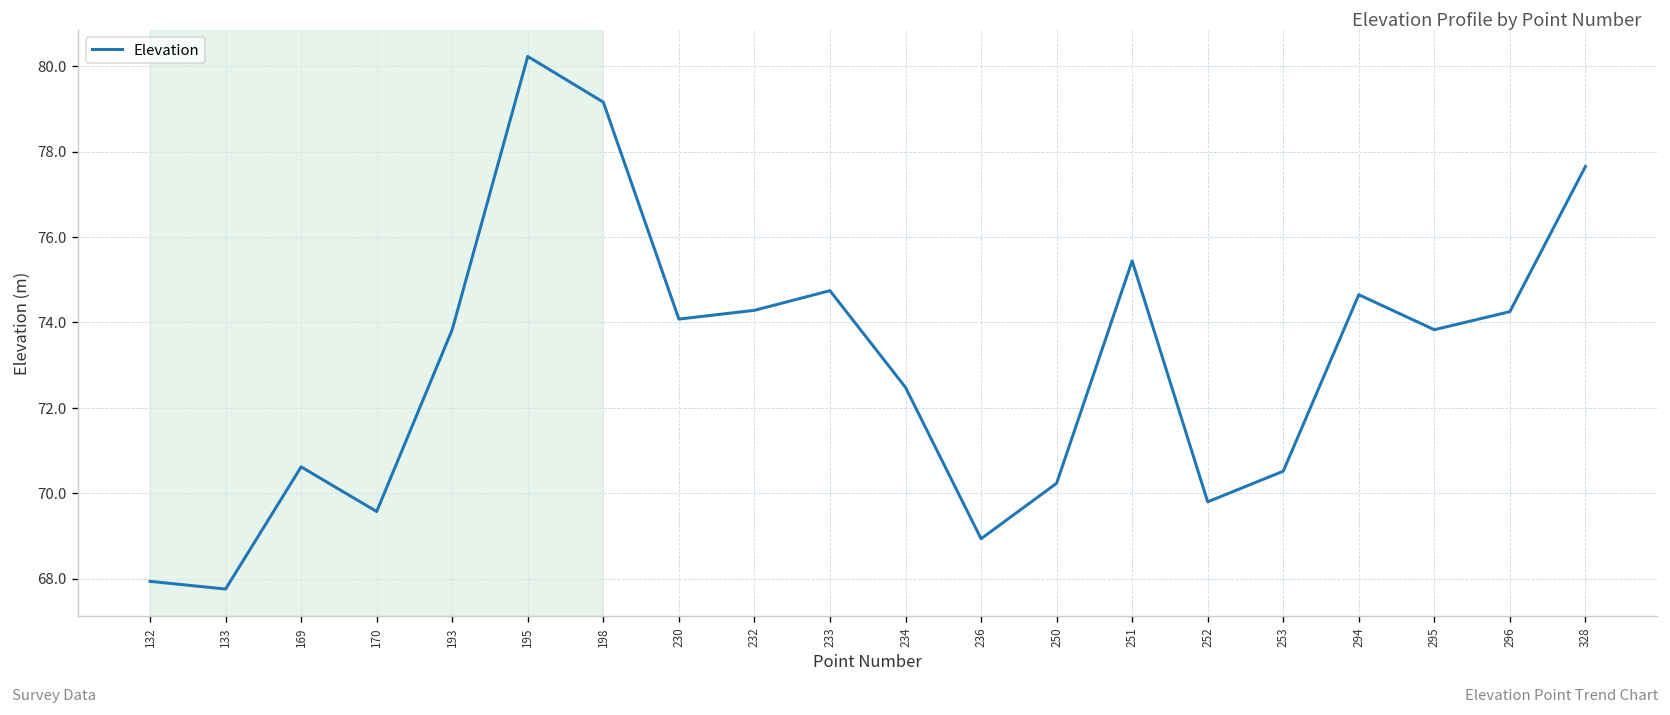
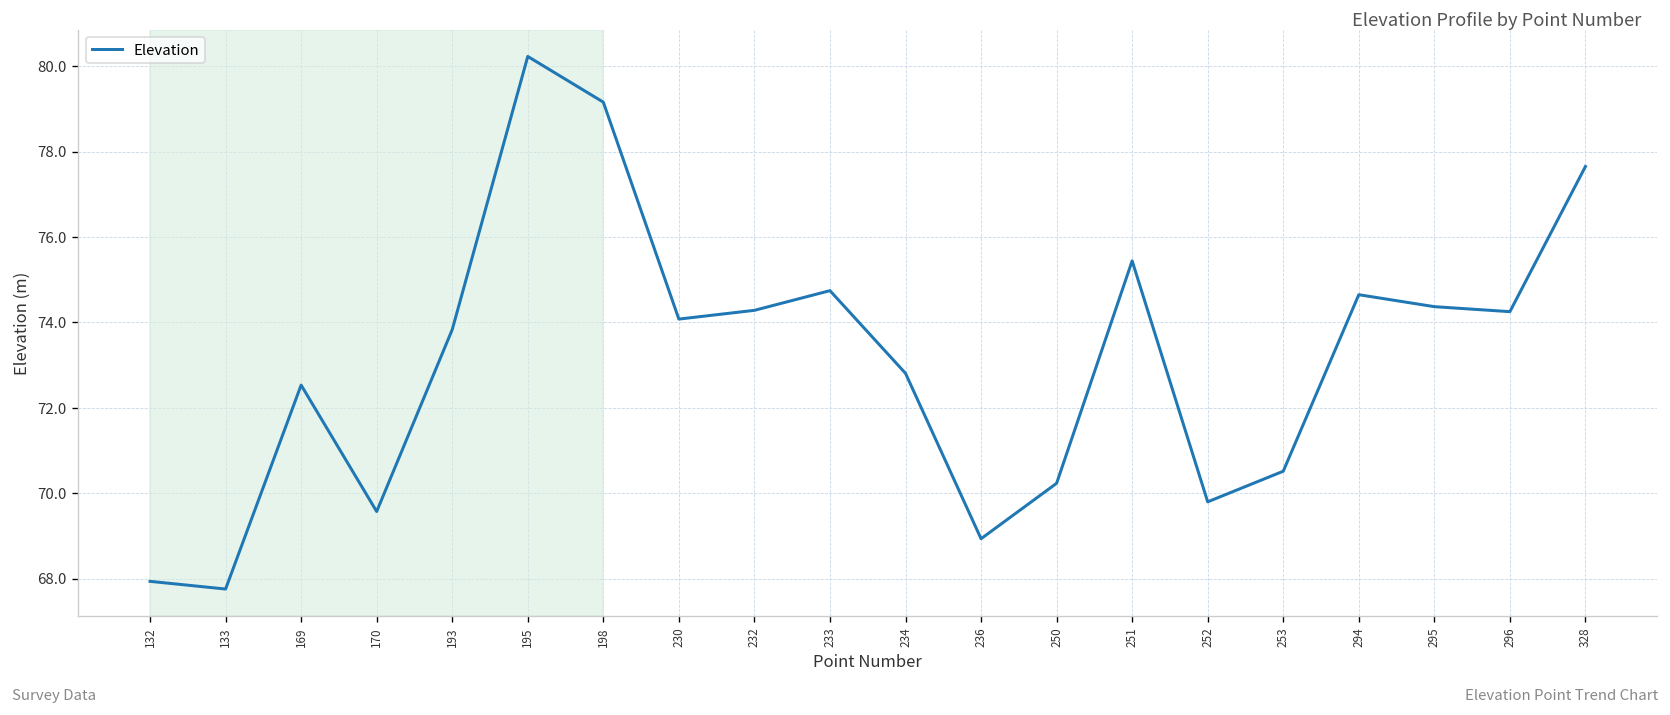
169: 70.6 -> 72.5
234: 72.5 -> 72.8
295: 73.8 -> 74.4
